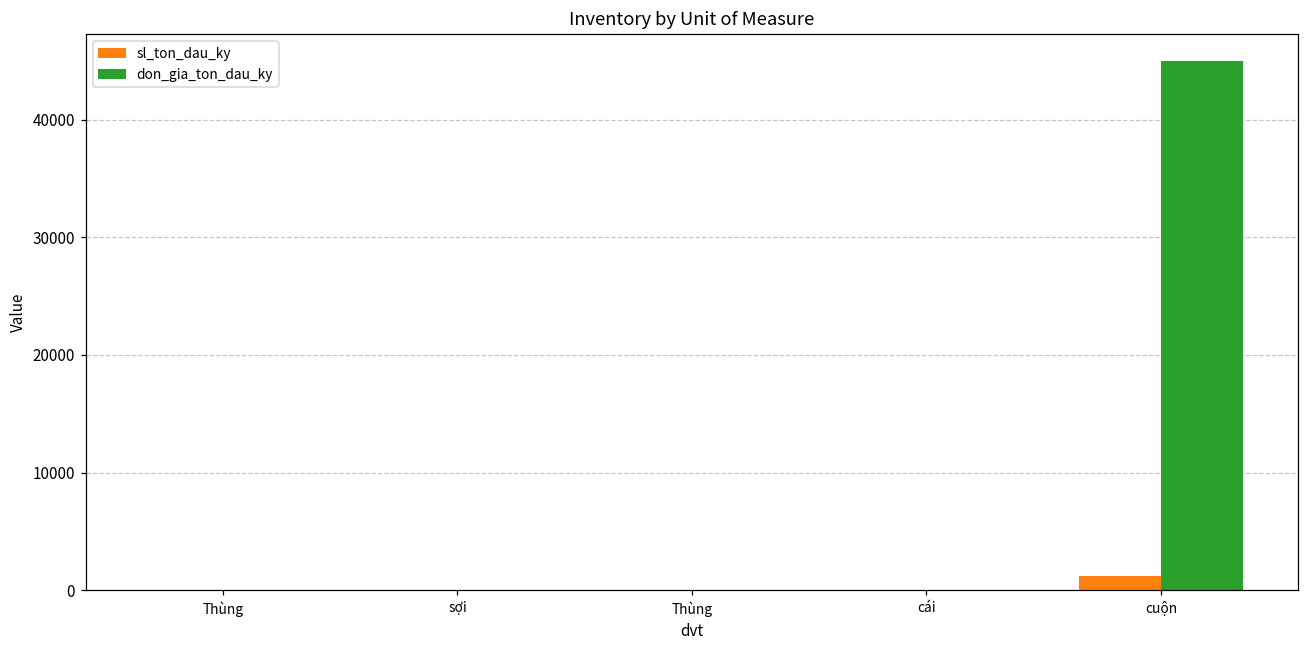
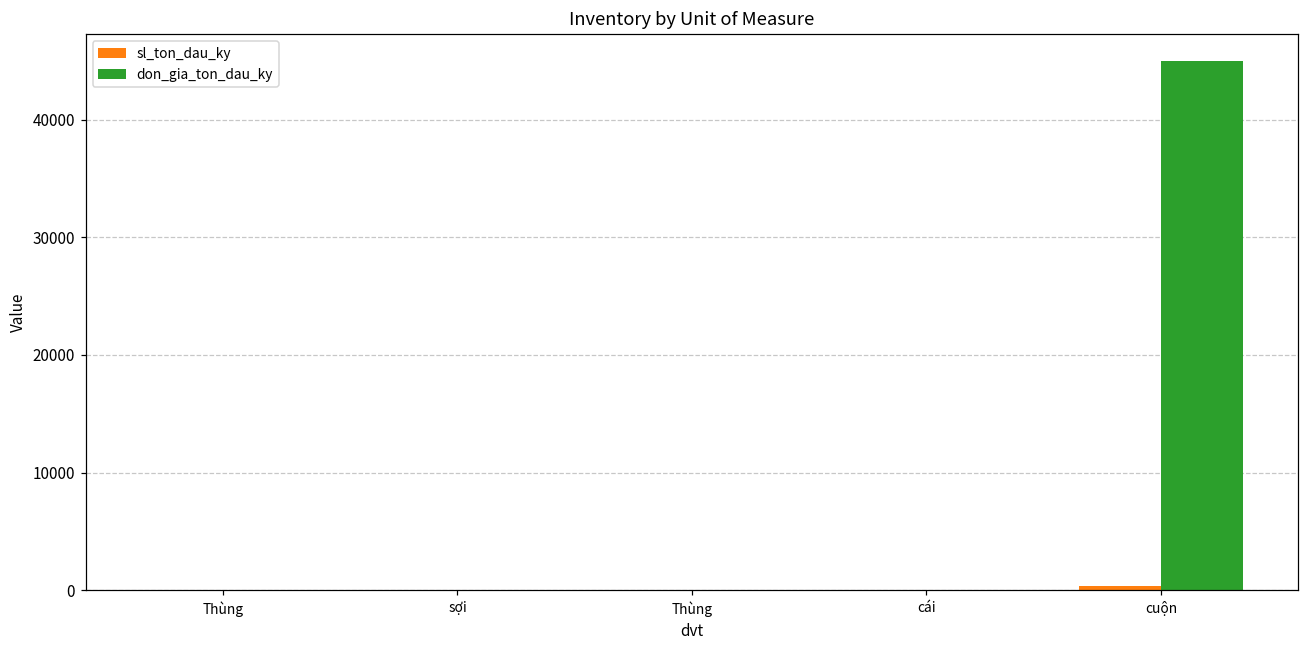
sl_ton_dau_ky, cuộn: 1200 -> 400
